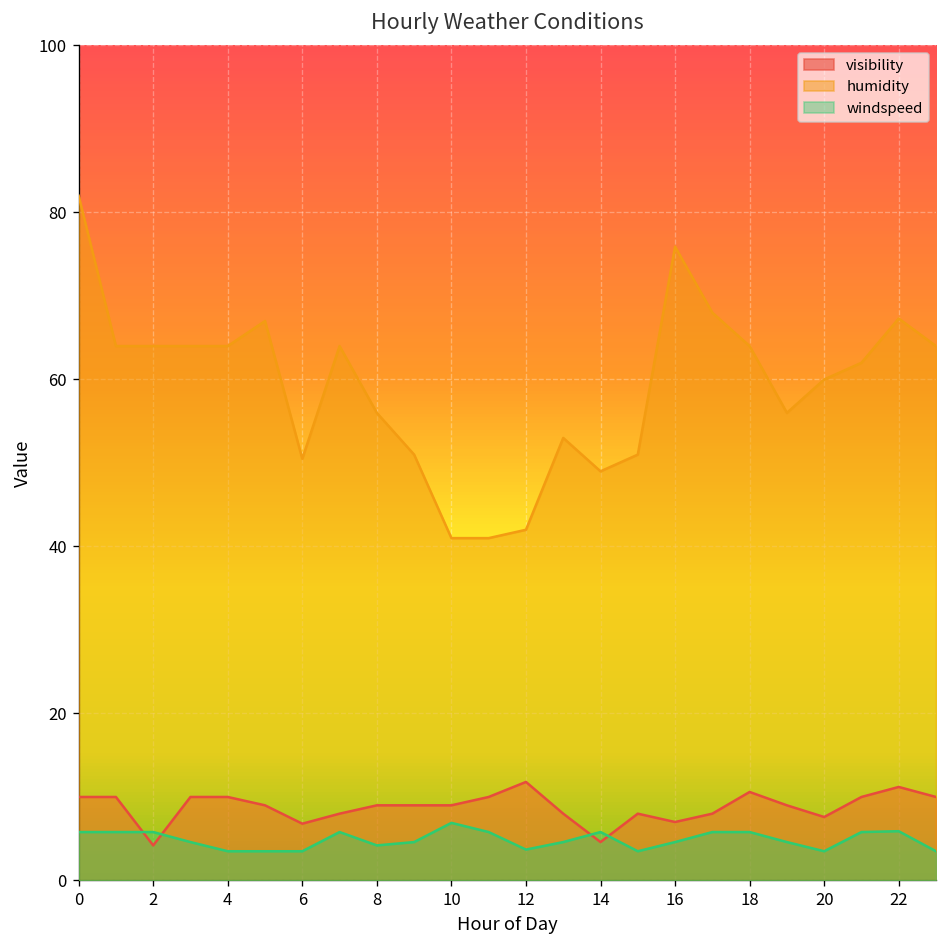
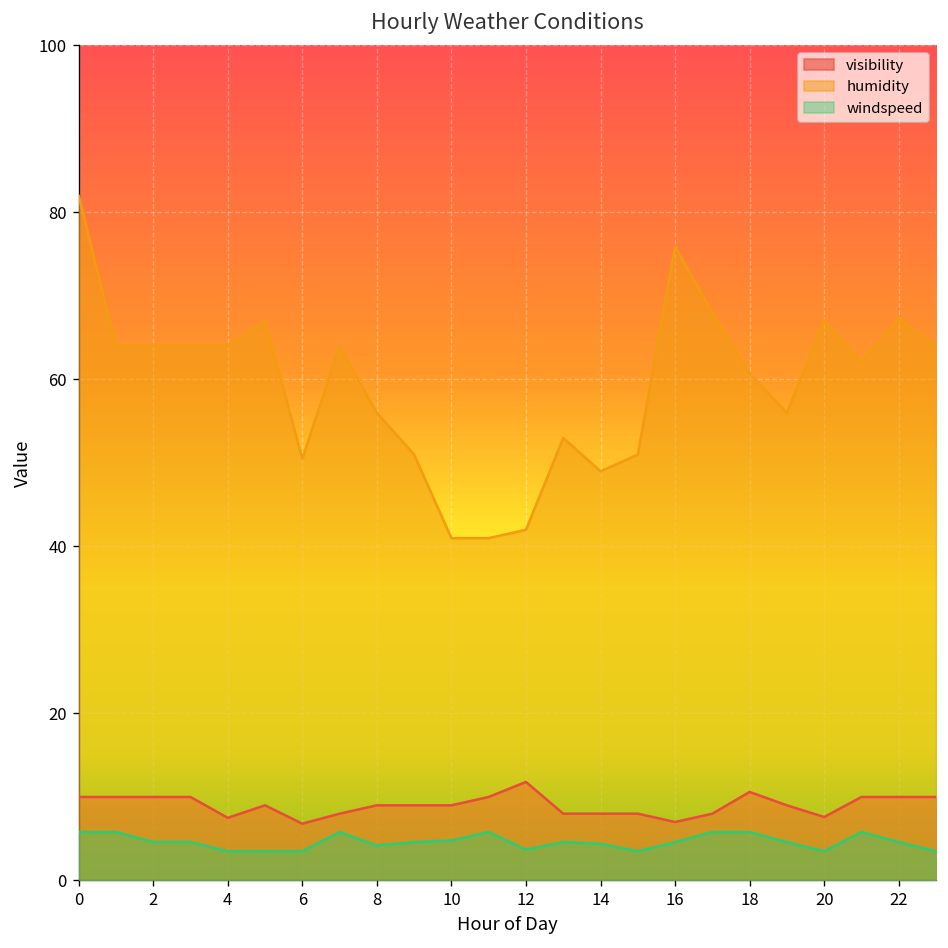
visibility, 2: 4 -> 10
windspeed, 2: 6 -> 5
visibility, 4: 10 -> 8
windspeed, 10: 7 -> 5
visibility, 14: 5 -> 8
windspeed, 14: 6 -> 4
humidity, 18: 64 -> 61
humidity, 20: 60 -> 67
visibility, 22: 11 -> 10
windspeed, 22: 6 -> 5
